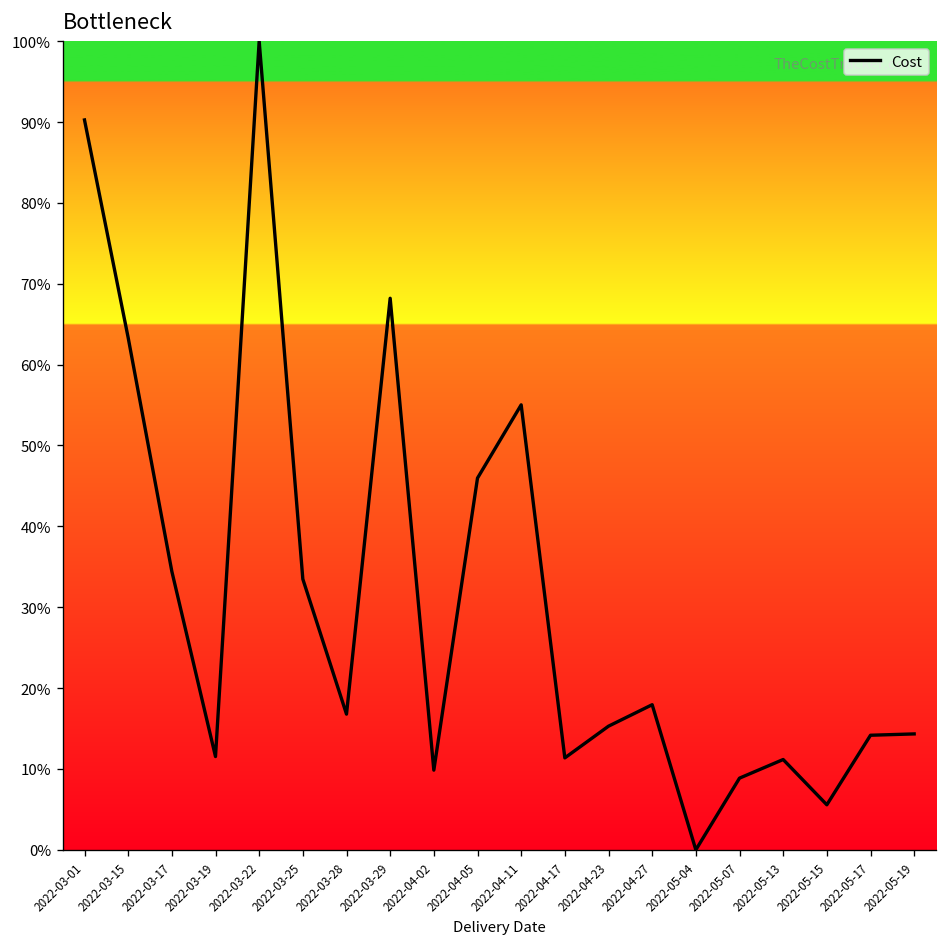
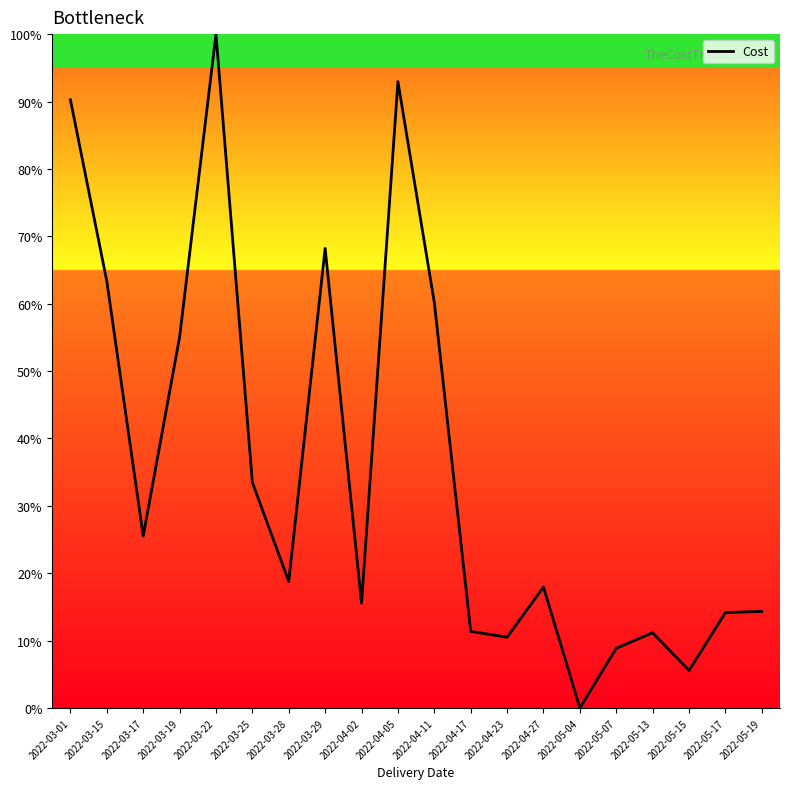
2022-03-17: 34% -> 26%
2022-03-19: 12% -> 55%
2022-03-28: 17% -> 19%
2022-04-02: 10% -> 16%
2022-04-05: 46% -> 93%
2022-04-11: 55% -> 60%
2022-04-23: 15% -> 11%
